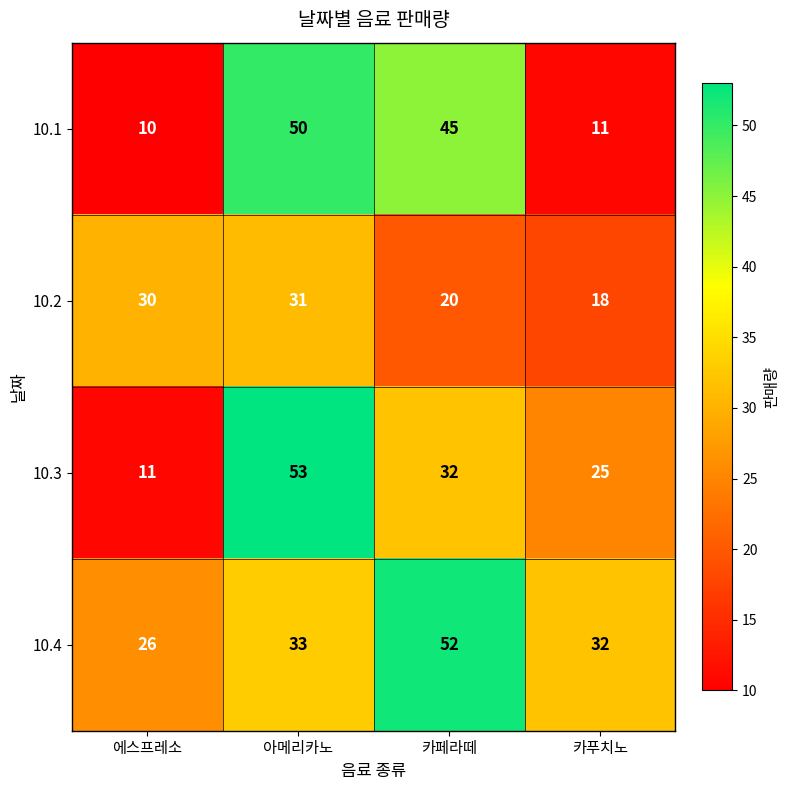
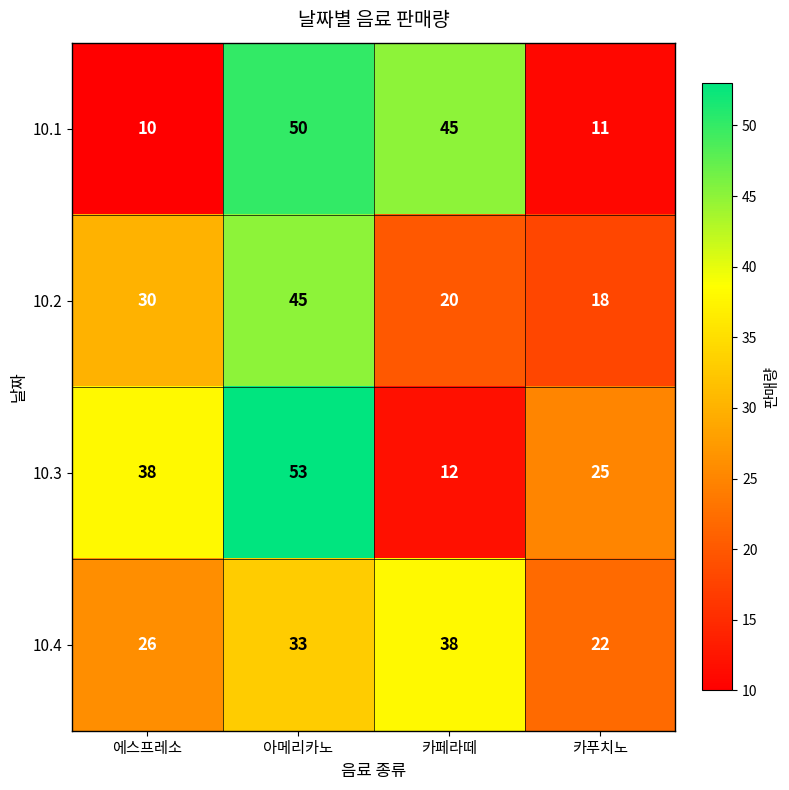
10.2, 아메리카노: 31 -> 45
10.3, 에스프레소: 11 -> 38
10.3, 카페라떼: 32 -> 12
10.4, 카페라떼: 52 -> 38
10.4, 카푸치노: 32 -> 22
